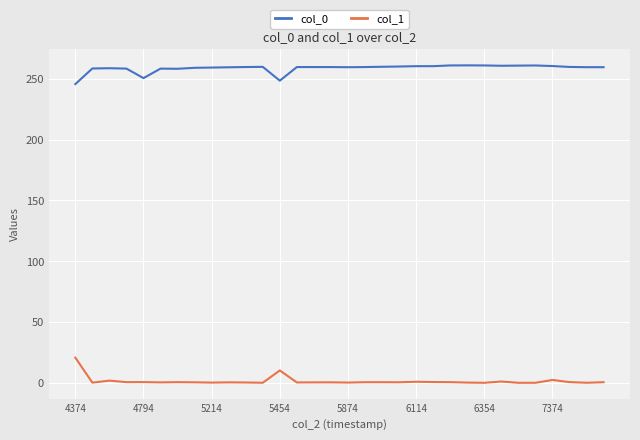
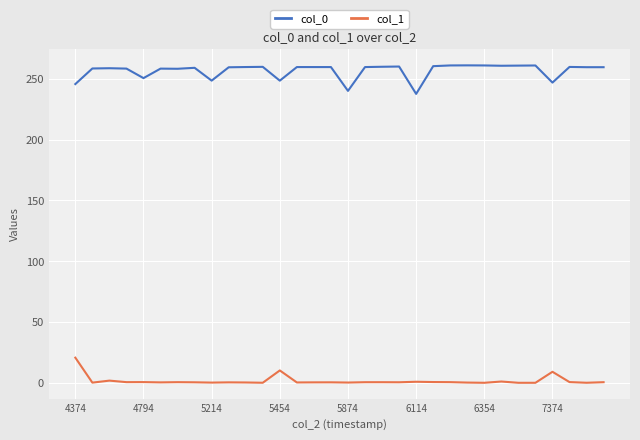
col_0, 5214: 259 -> 248
col_0, 5874: 259 -> 240
col_0, 6114: 260 -> 238
col_0, 7374: 260 -> 247
col_1, 7374: 2 -> 9
